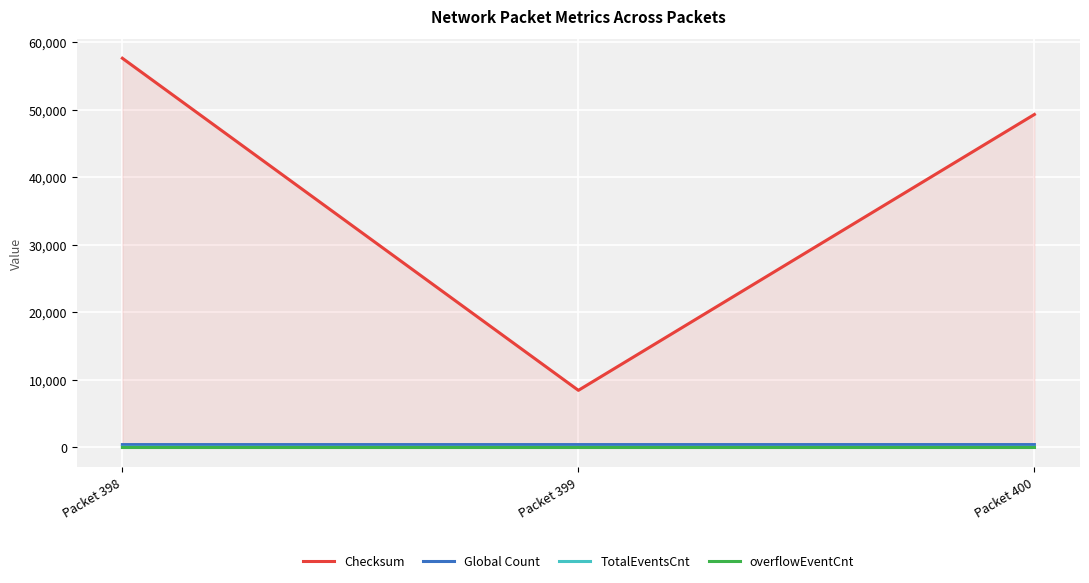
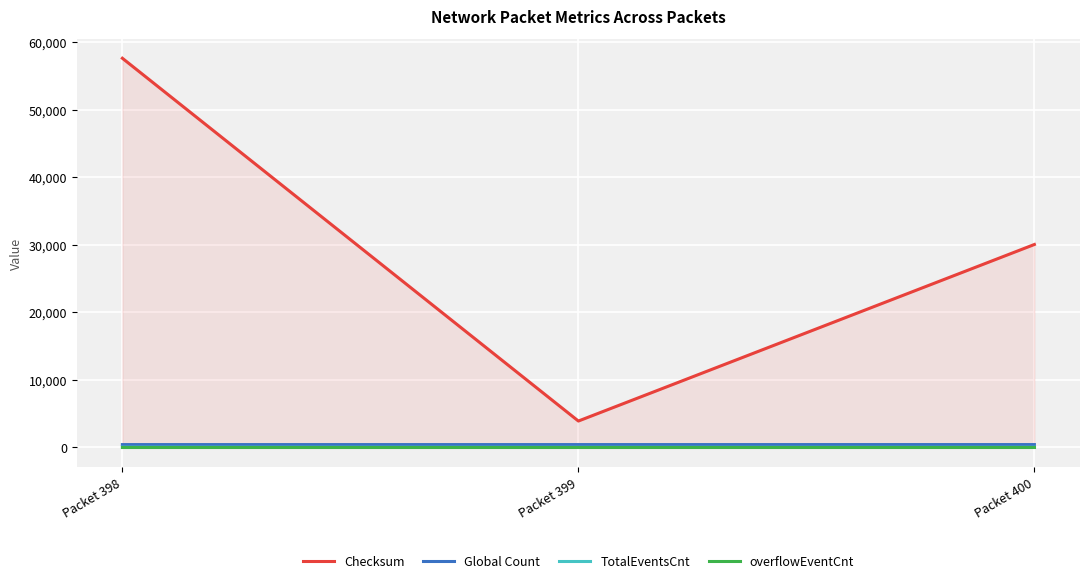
Checksum, Packet 399: 8,000 -> 4,000
Checksum, Packet 400: 49,000 -> 30,000
